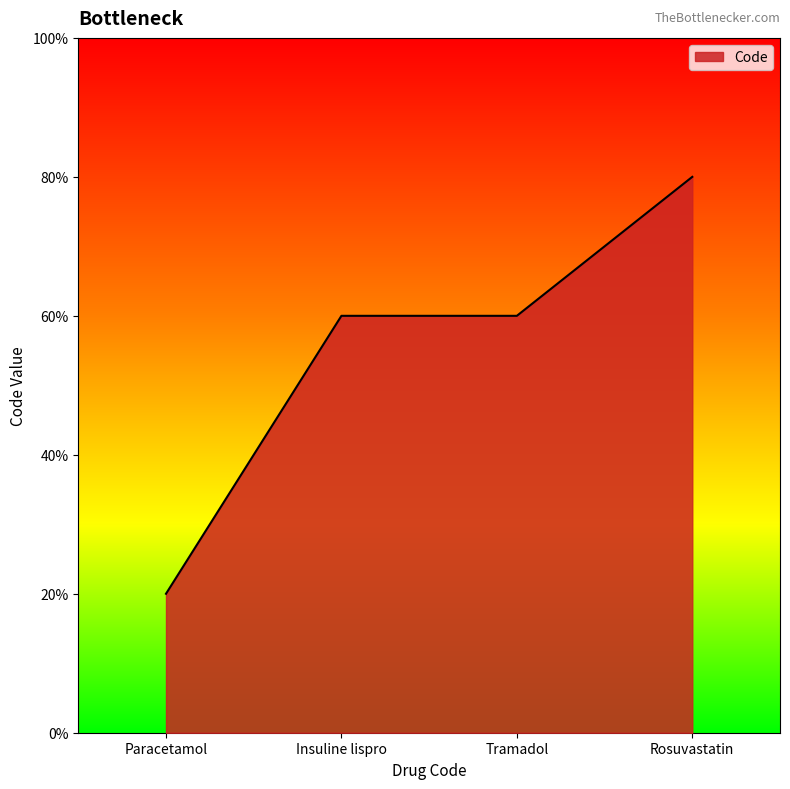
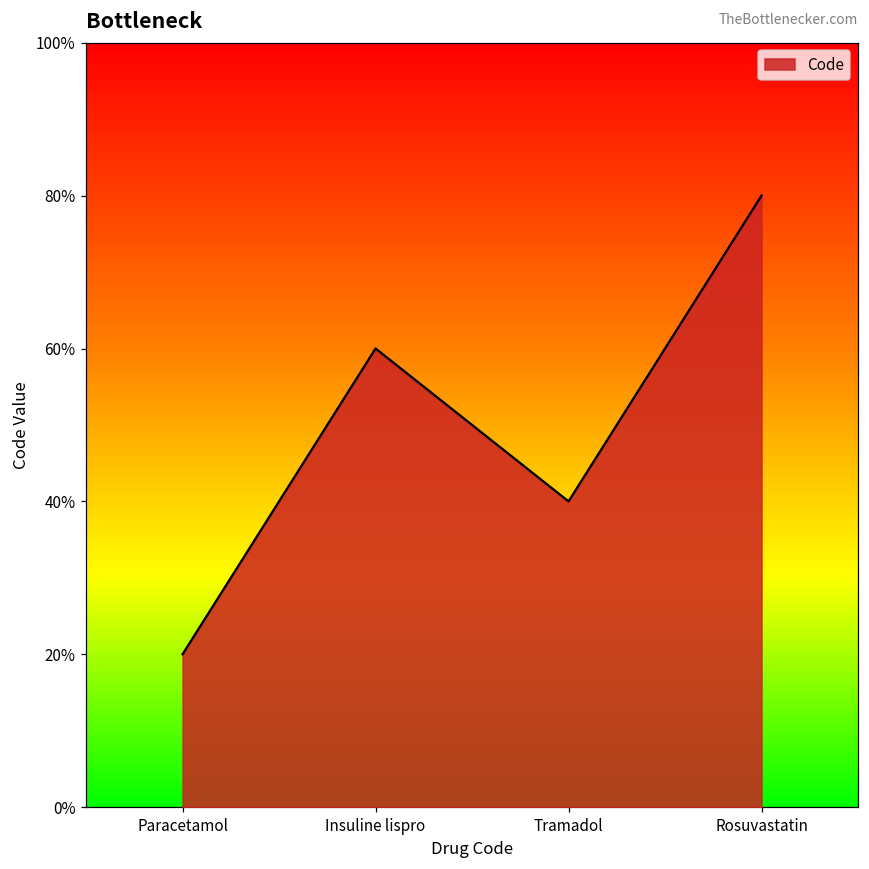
Tramadol: 60% -> 40%
